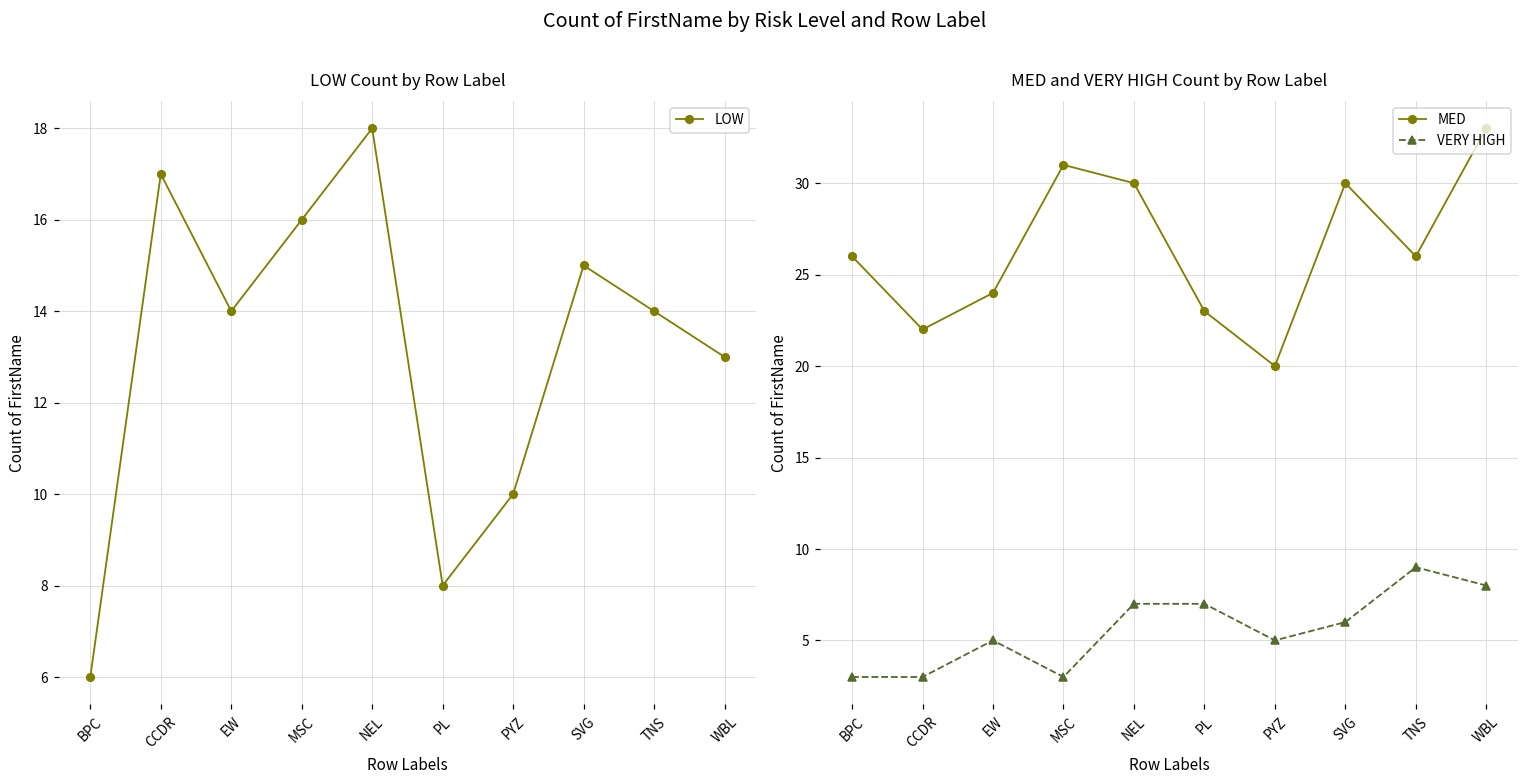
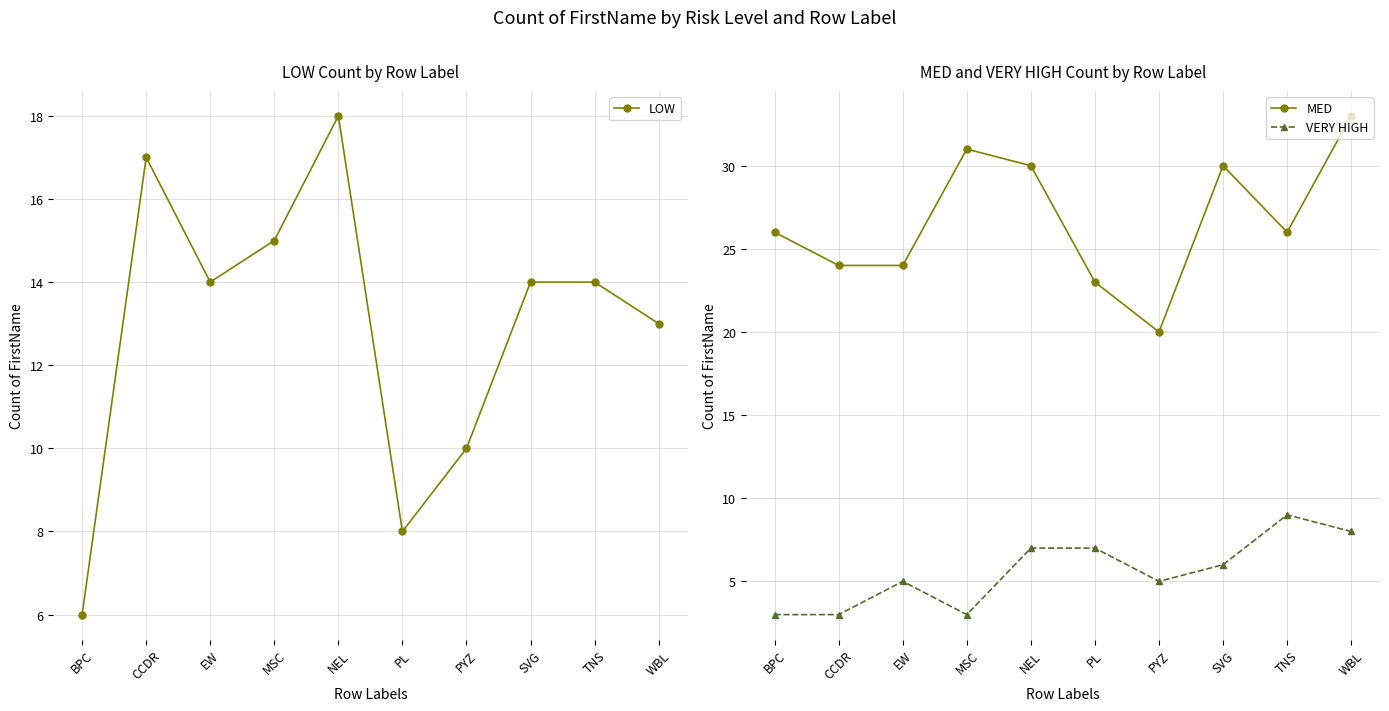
LOW Count by Row Label, MSC: 16 -> 15
LOW Count by Row Label, SVG: 15 -> 14
MED and VERY HIGH Count by Row Label, MED, CCDR: 22 -> 24
